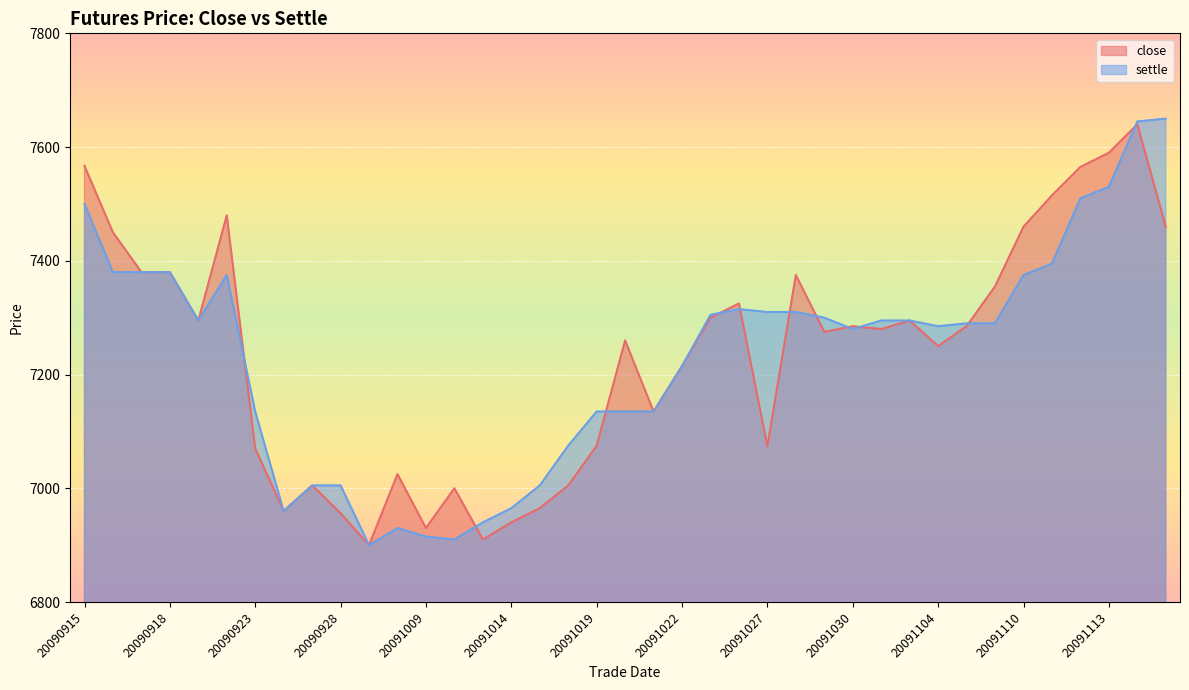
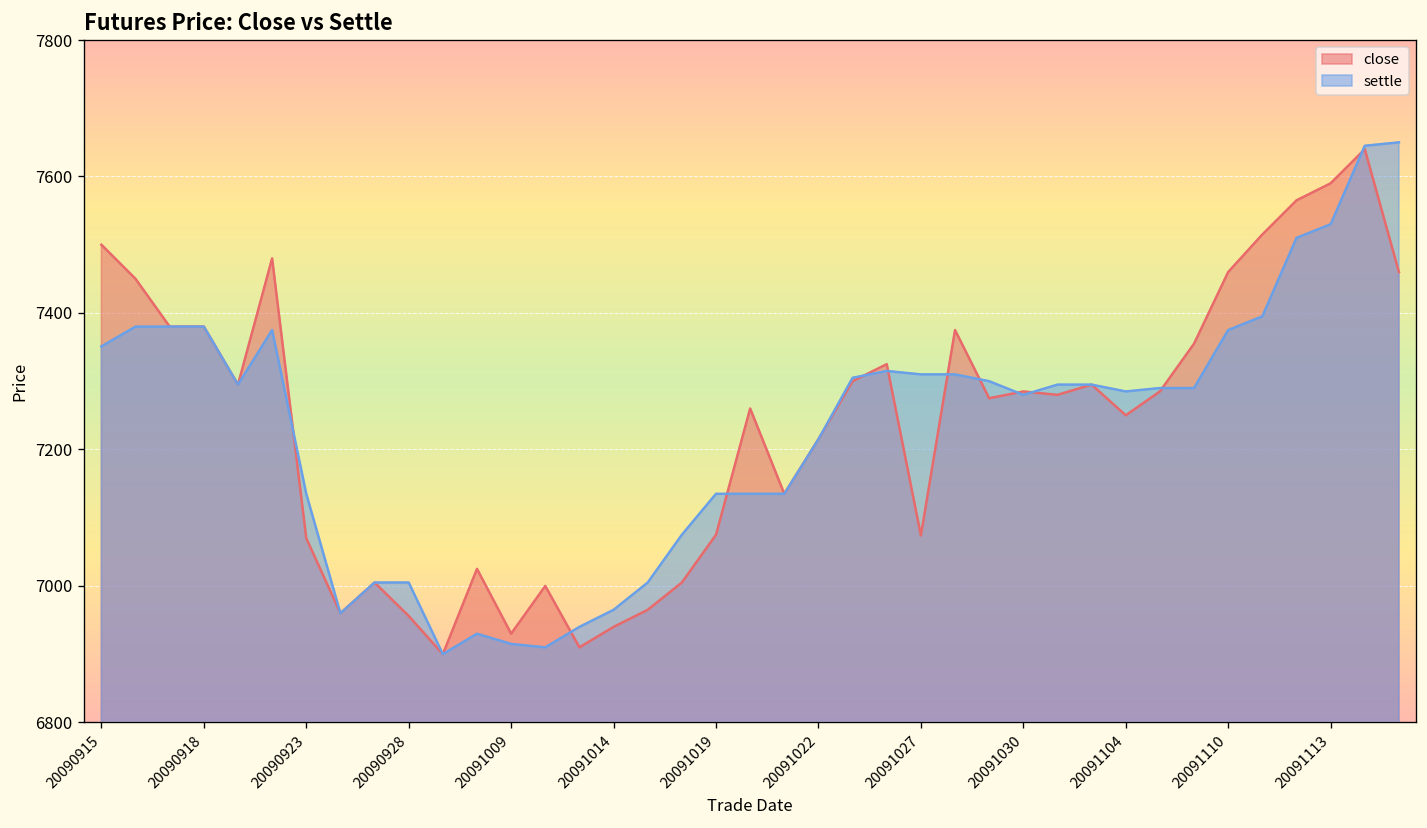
close, 20090915: 7570 -> 7500
settle, 20090915: 7500 -> 7350
